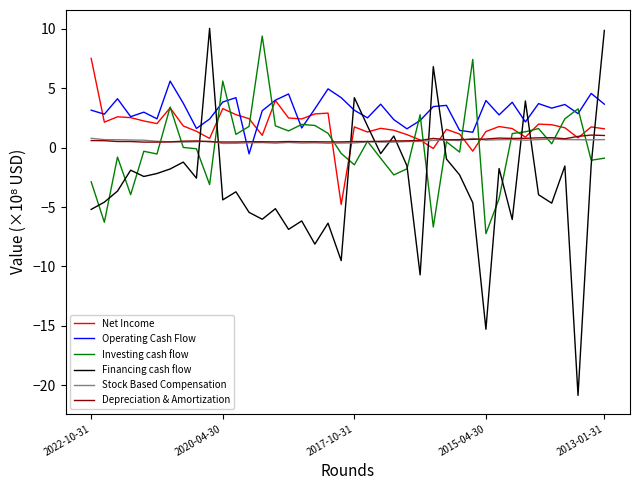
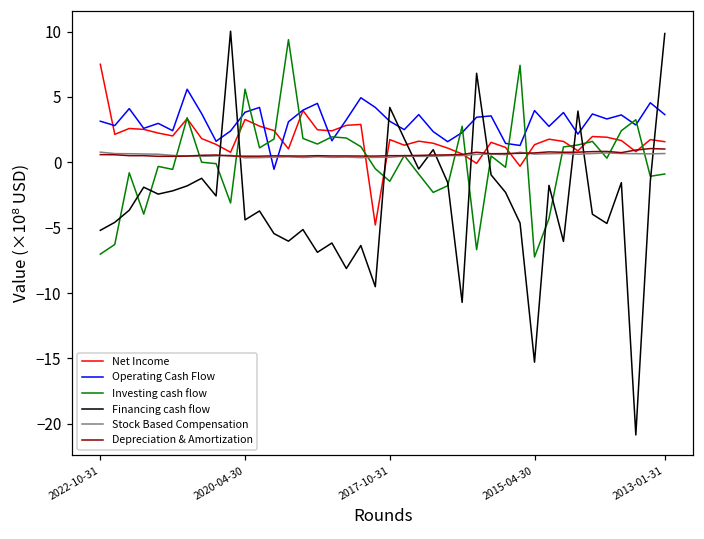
Investing cash flow, 2022-10-31: -2.9 -> -7.0
